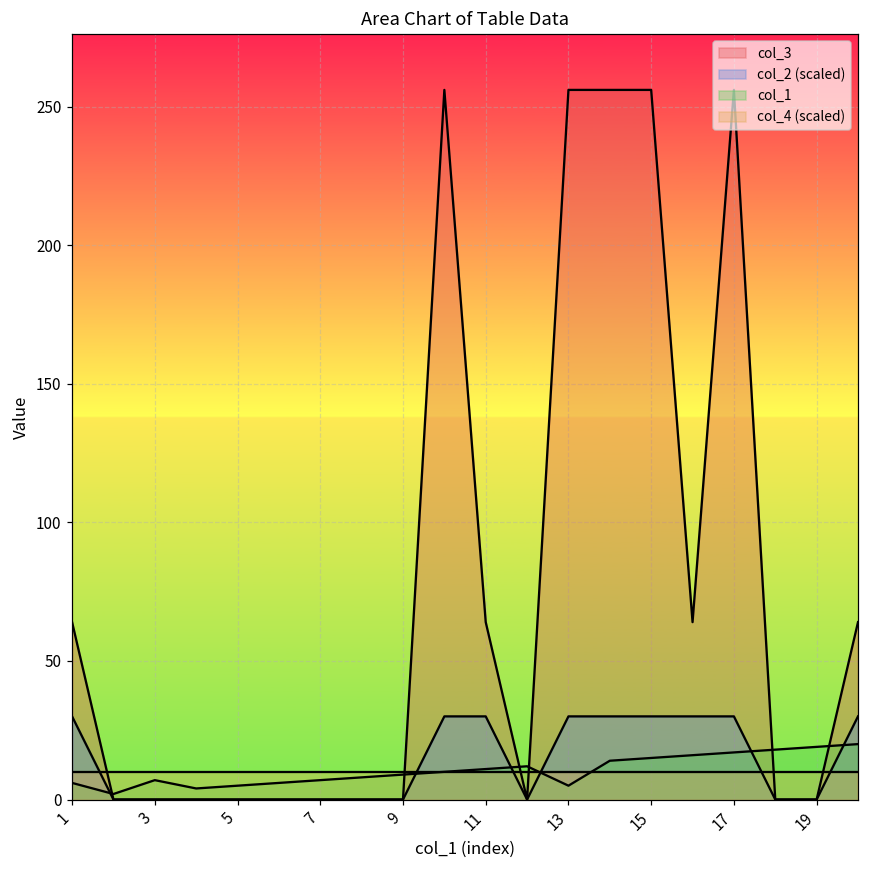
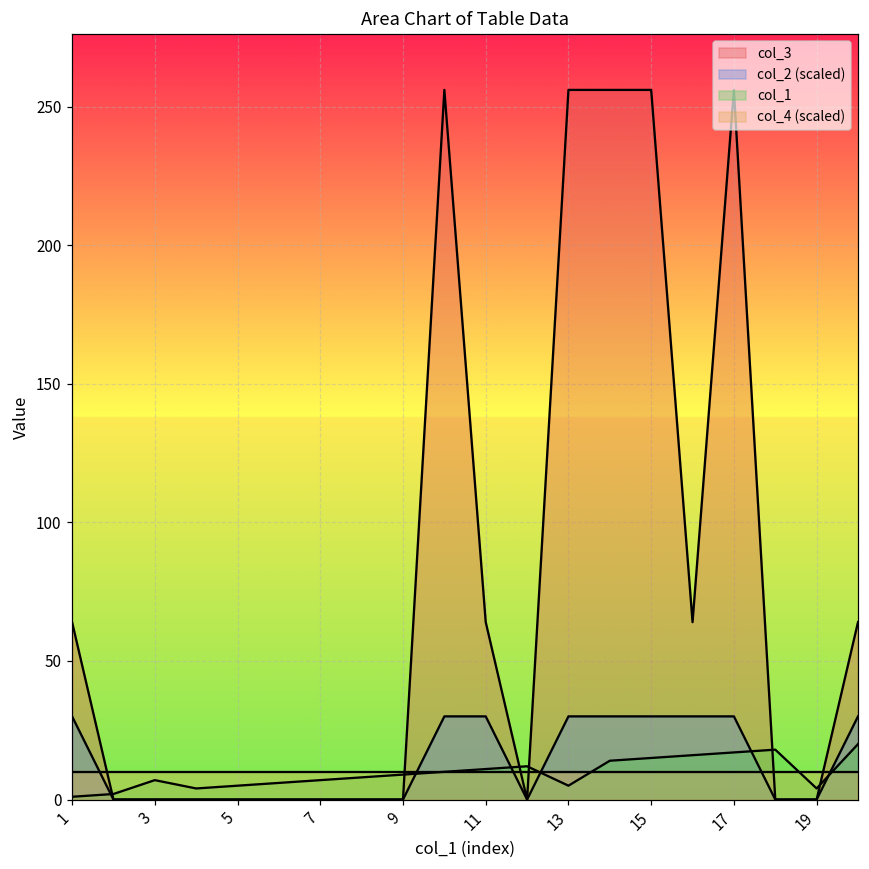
col_1, 1: 6 -> 1
col_1, 19: 19 -> 4
